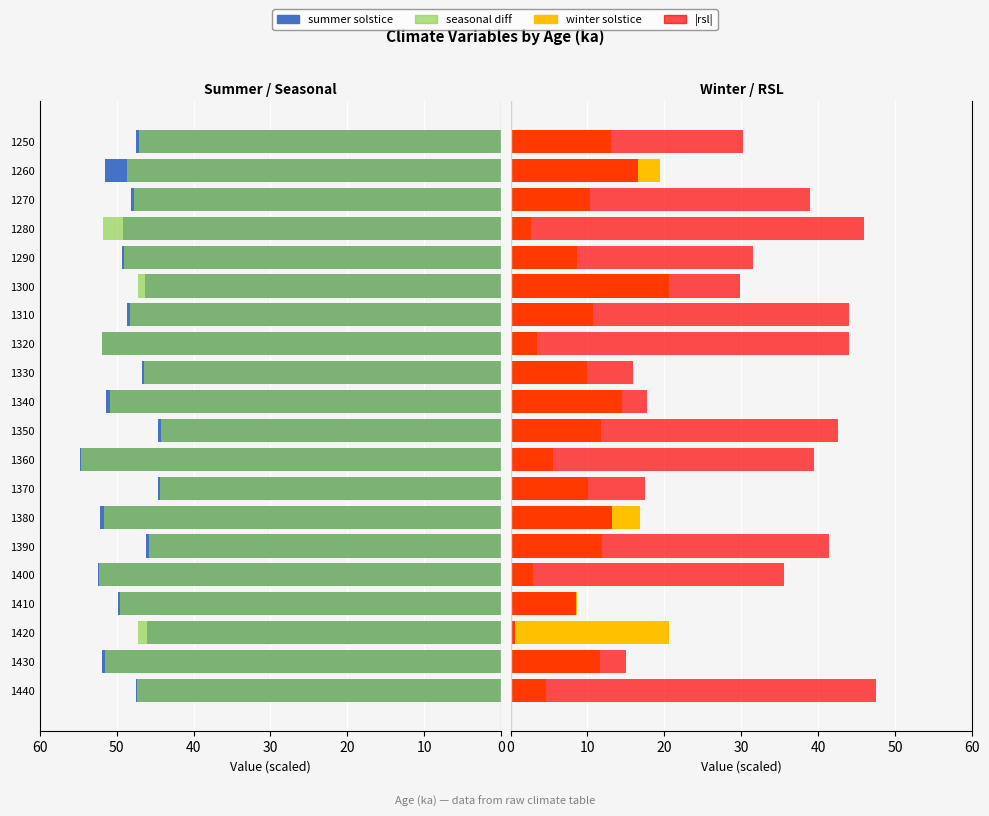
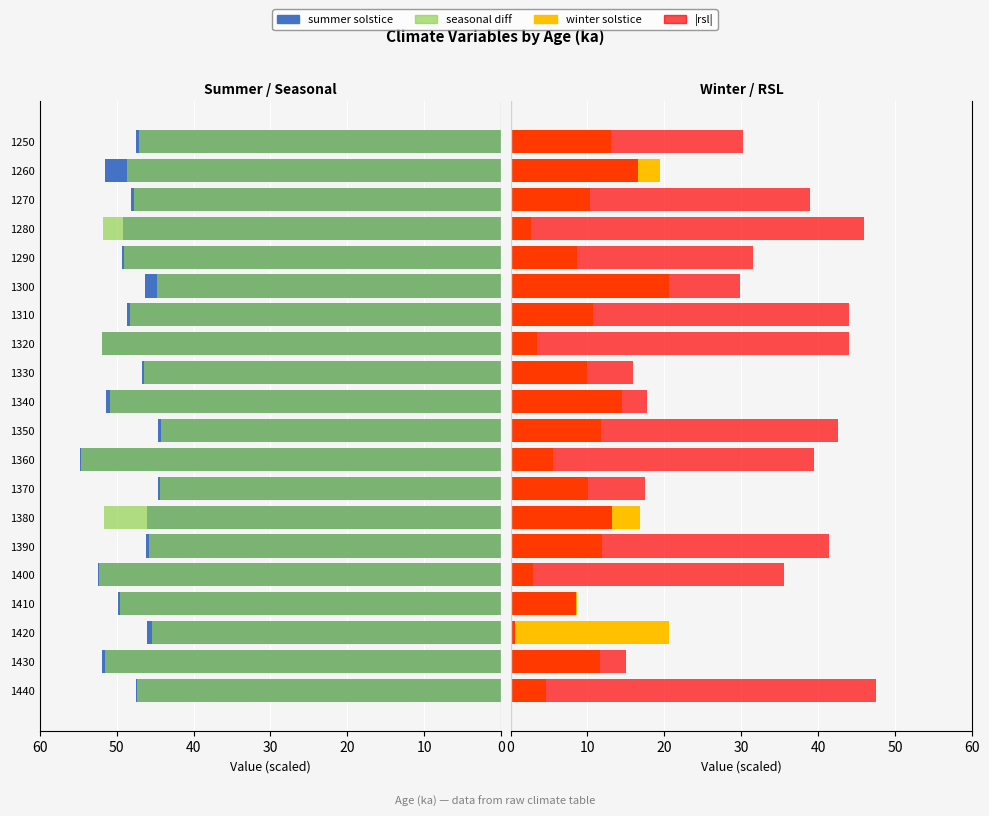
Summer / Seasonal, seasonal diff, 1300: 47 -> 45
Summer / Seasonal, summer solstice, 1380: 52 -> 46
Summer / Seasonal, seasonal diff, 1420: 47 -> 45
